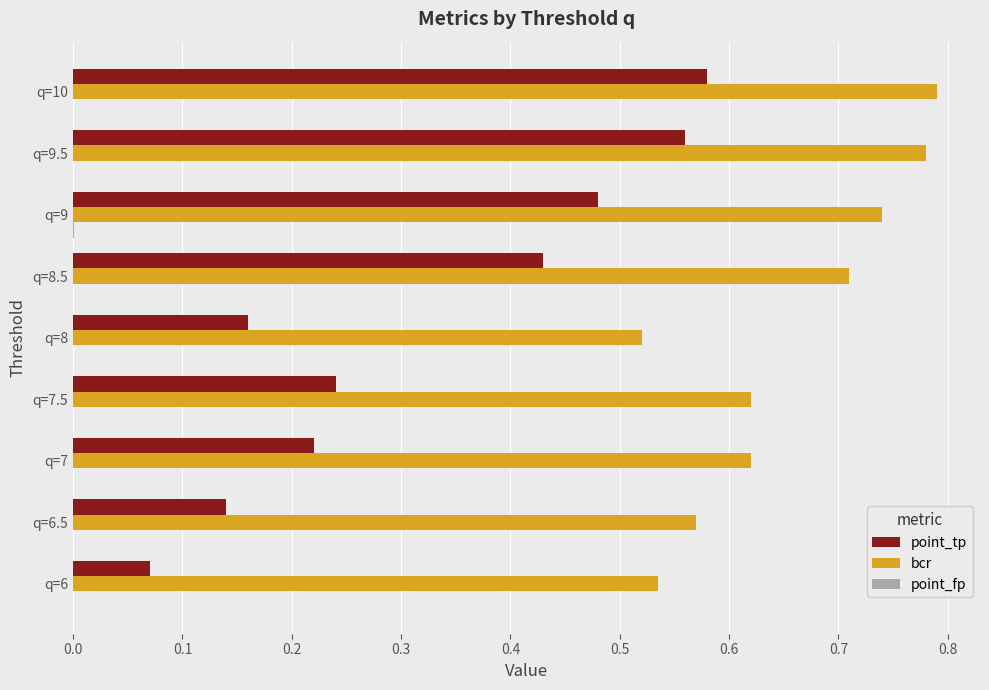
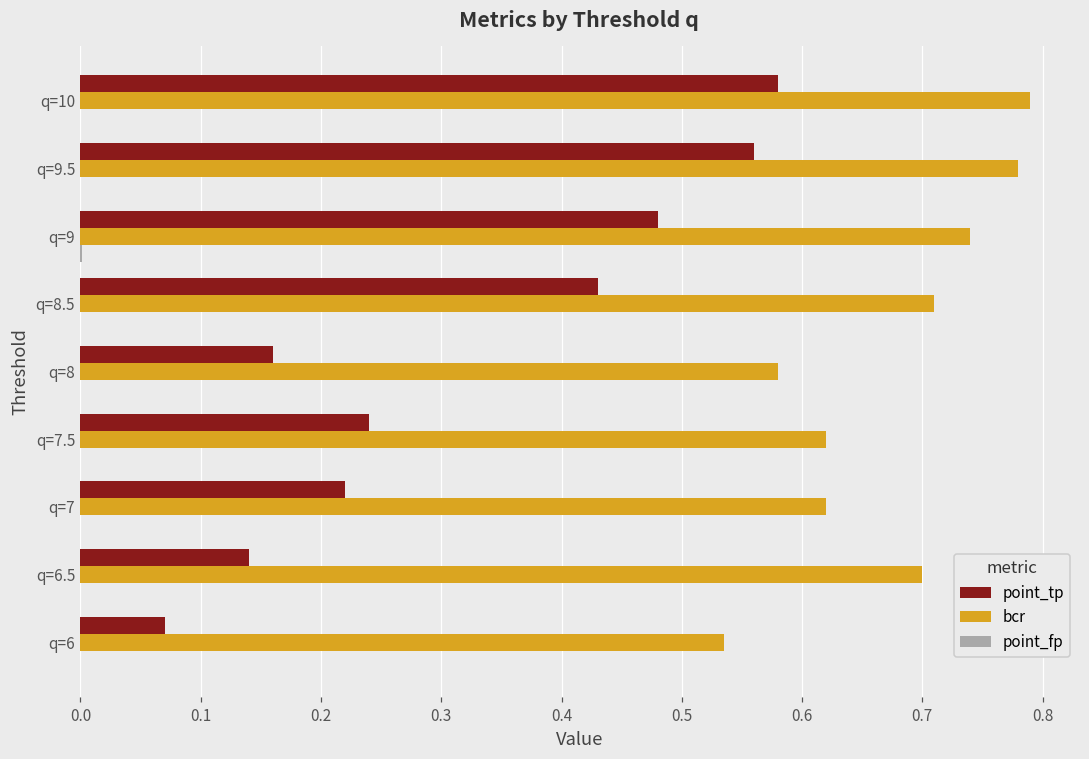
bcr, q=8: 0.52 -> 0.58
bcr, q=6.5: 0.57 -> 0.70
